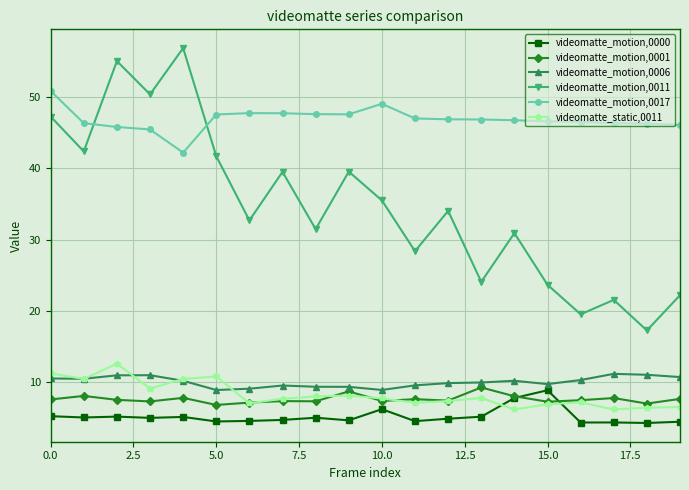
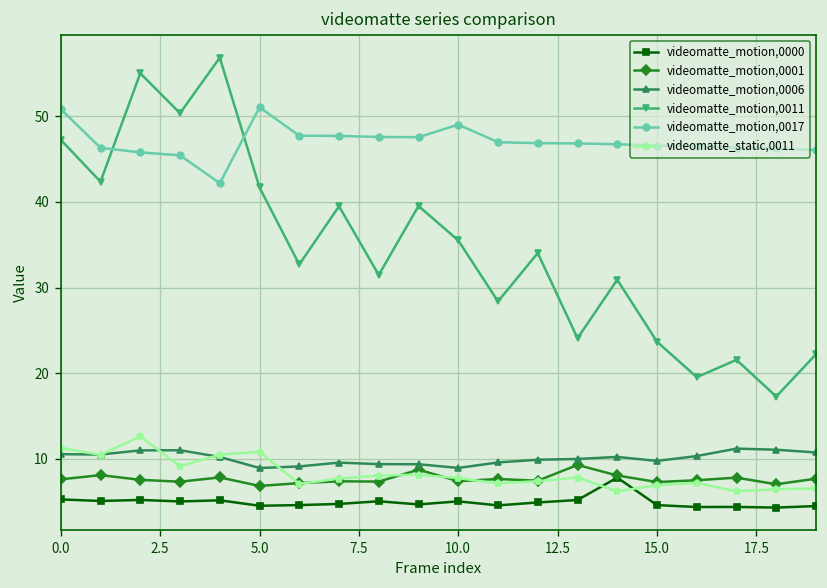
videomatte_motion,0017, 5.0: 48 -> 51
videomatte_motion,0000, 10.0: 6 -> 5
videomatte_motion,0000, 15.0: 9 -> 5
